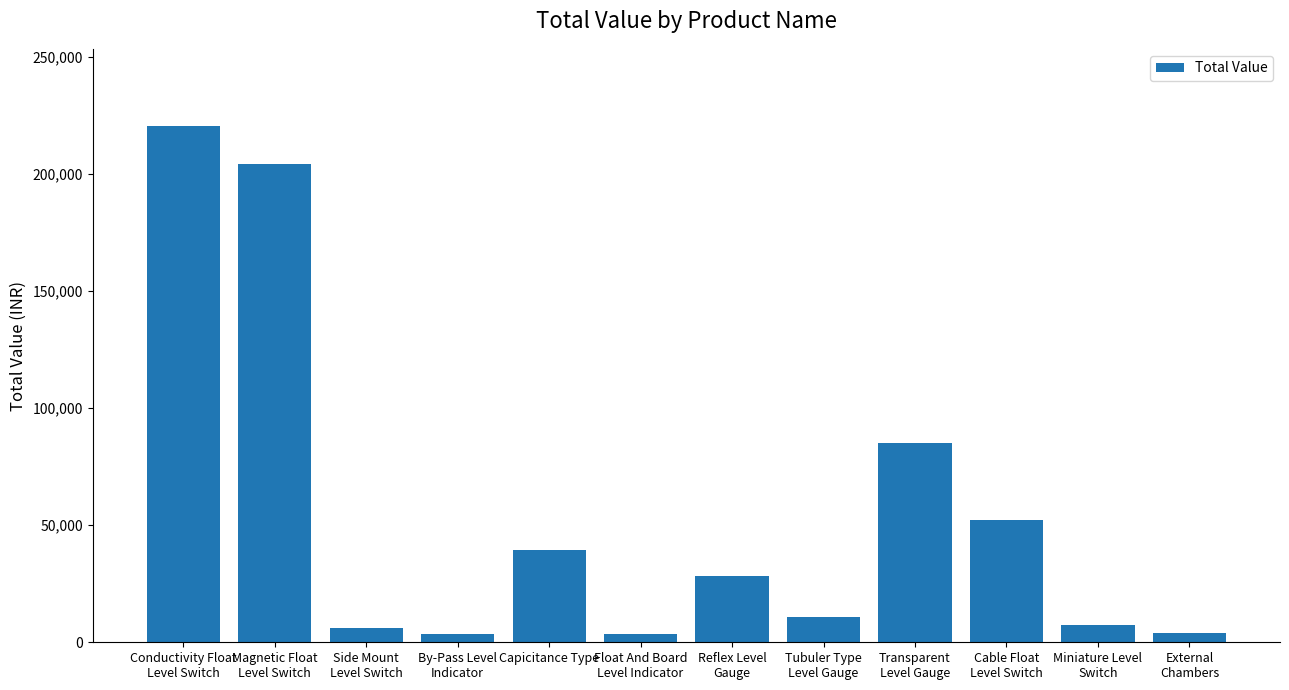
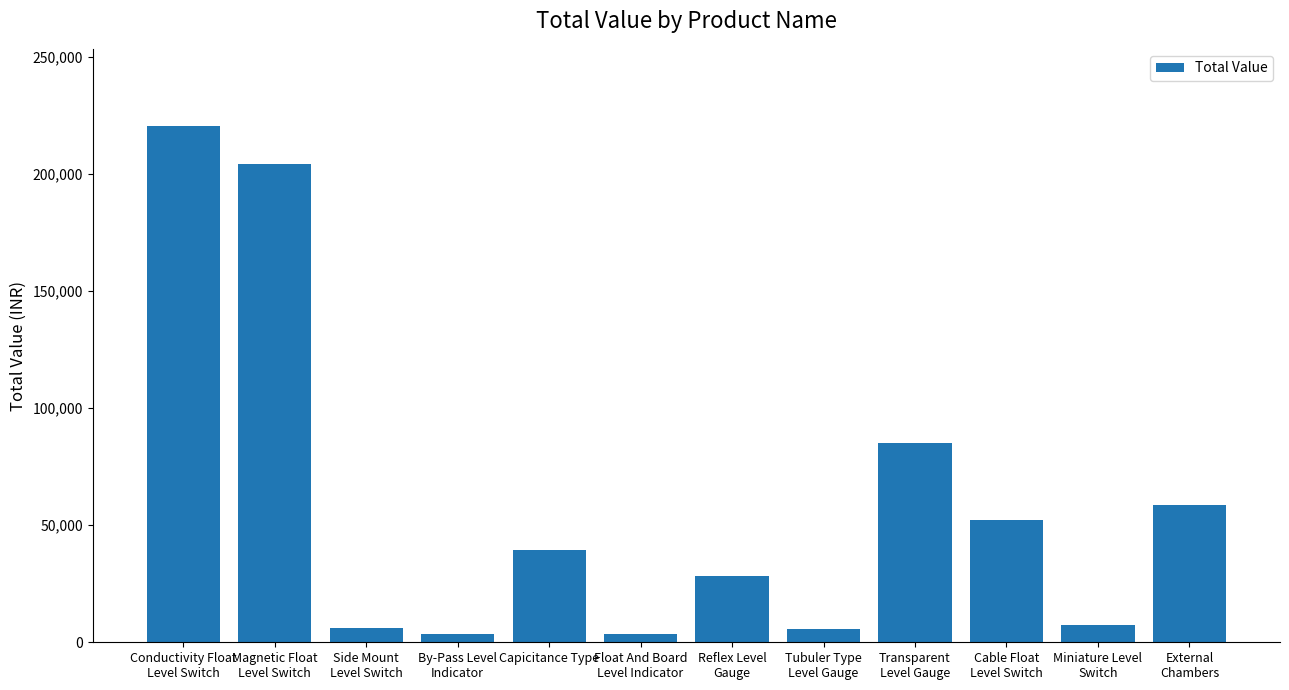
Tubuler Type Level Gauge: 11,000 -> 6,000
External Chambers: 4,000 -> 59,000
